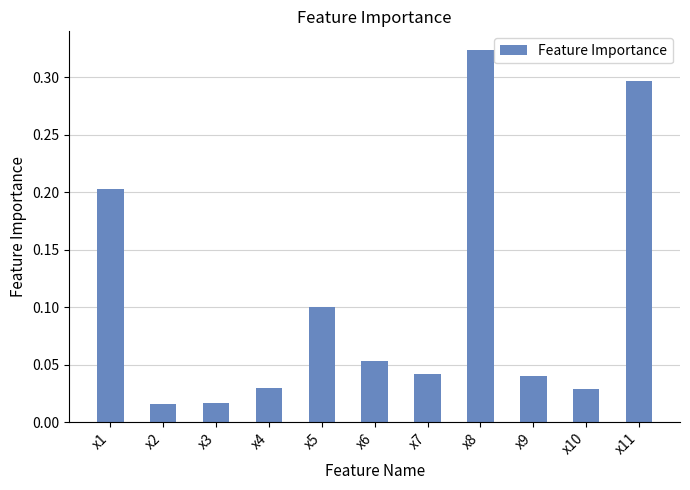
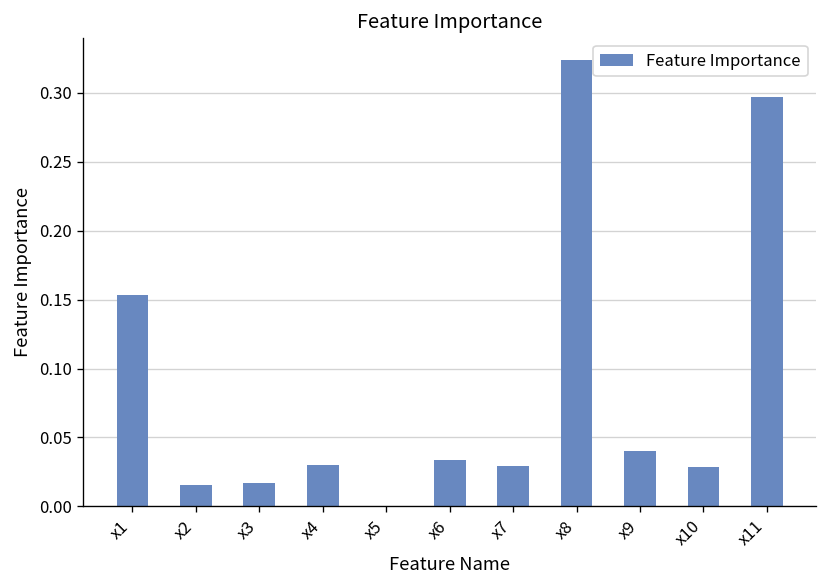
x1: 0.203 -> 0.153
x5: 0.1 -> 0.0
x6: 0.053 -> 0.034
x7: 0.042 -> 0.029
